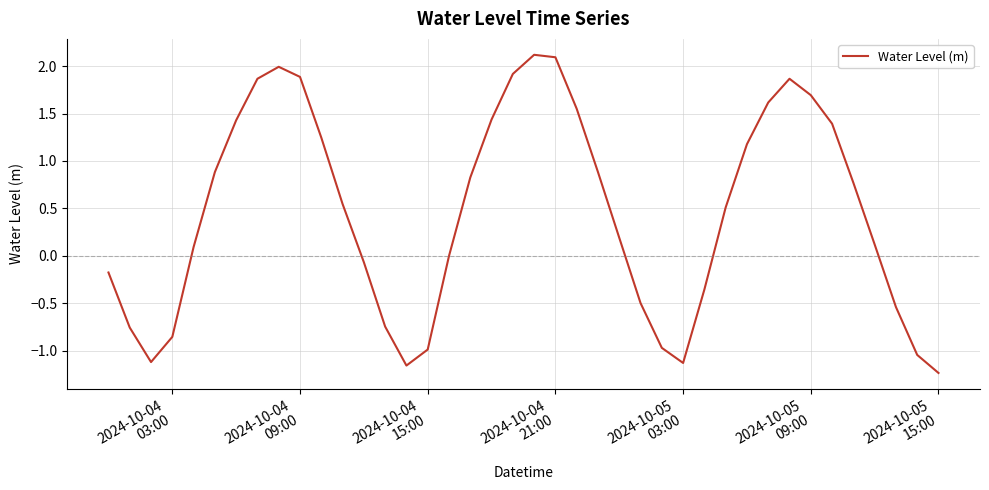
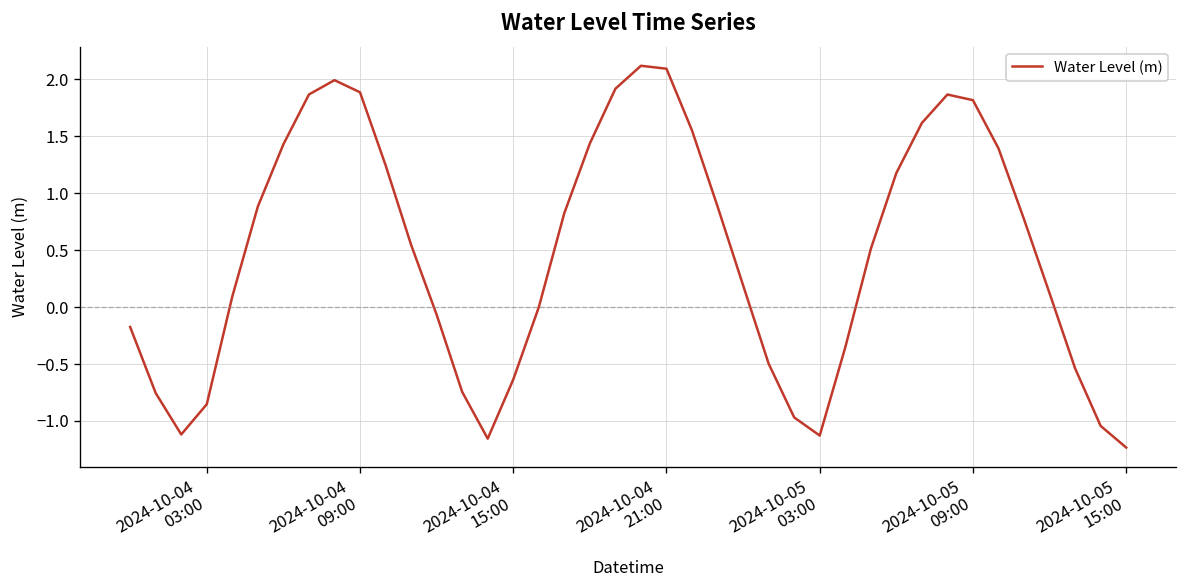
2024-10-04 15:00: -1.0 -> -0.6
2024-10-05 09:00: 1.7 -> 1.8
